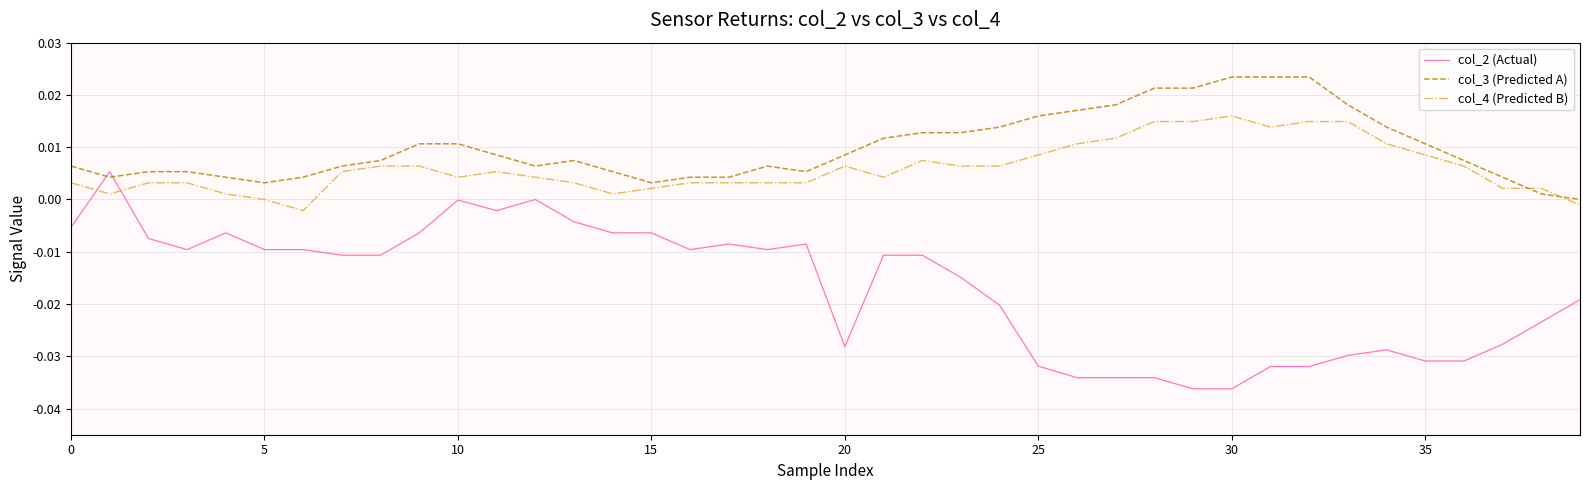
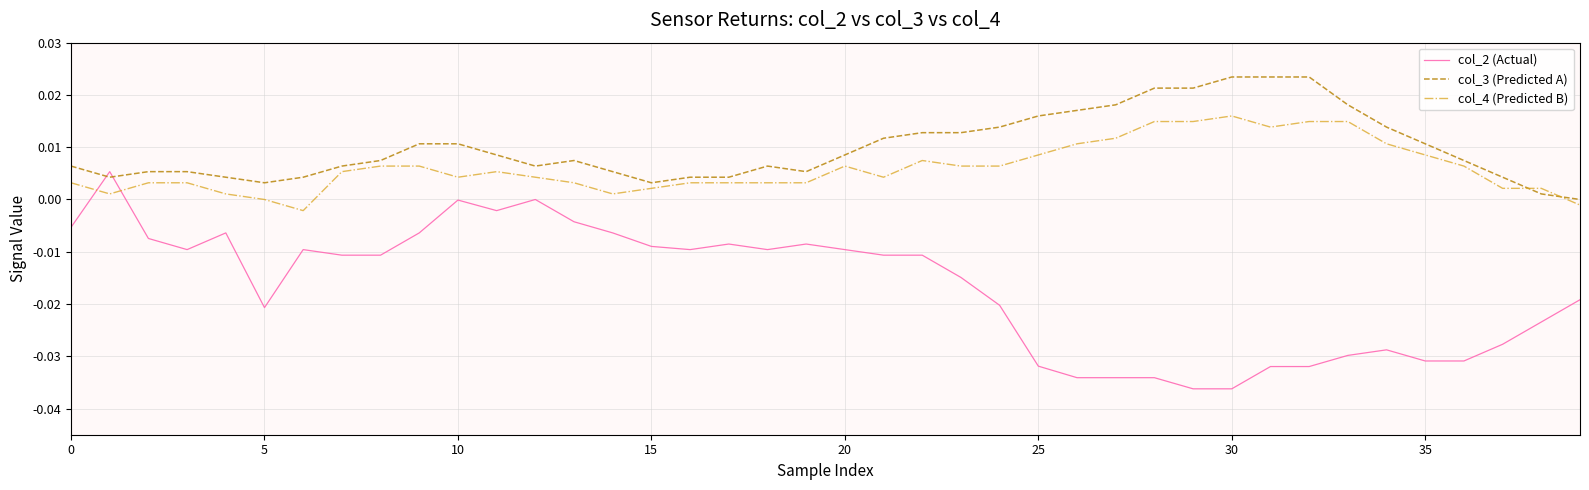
col_2 (Actual), 5: -0.010 -> -0.021
col_2 (Actual), 15: -0.006 -> -0.009
col_2 (Actual), 20: -0.028 -> -0.010
